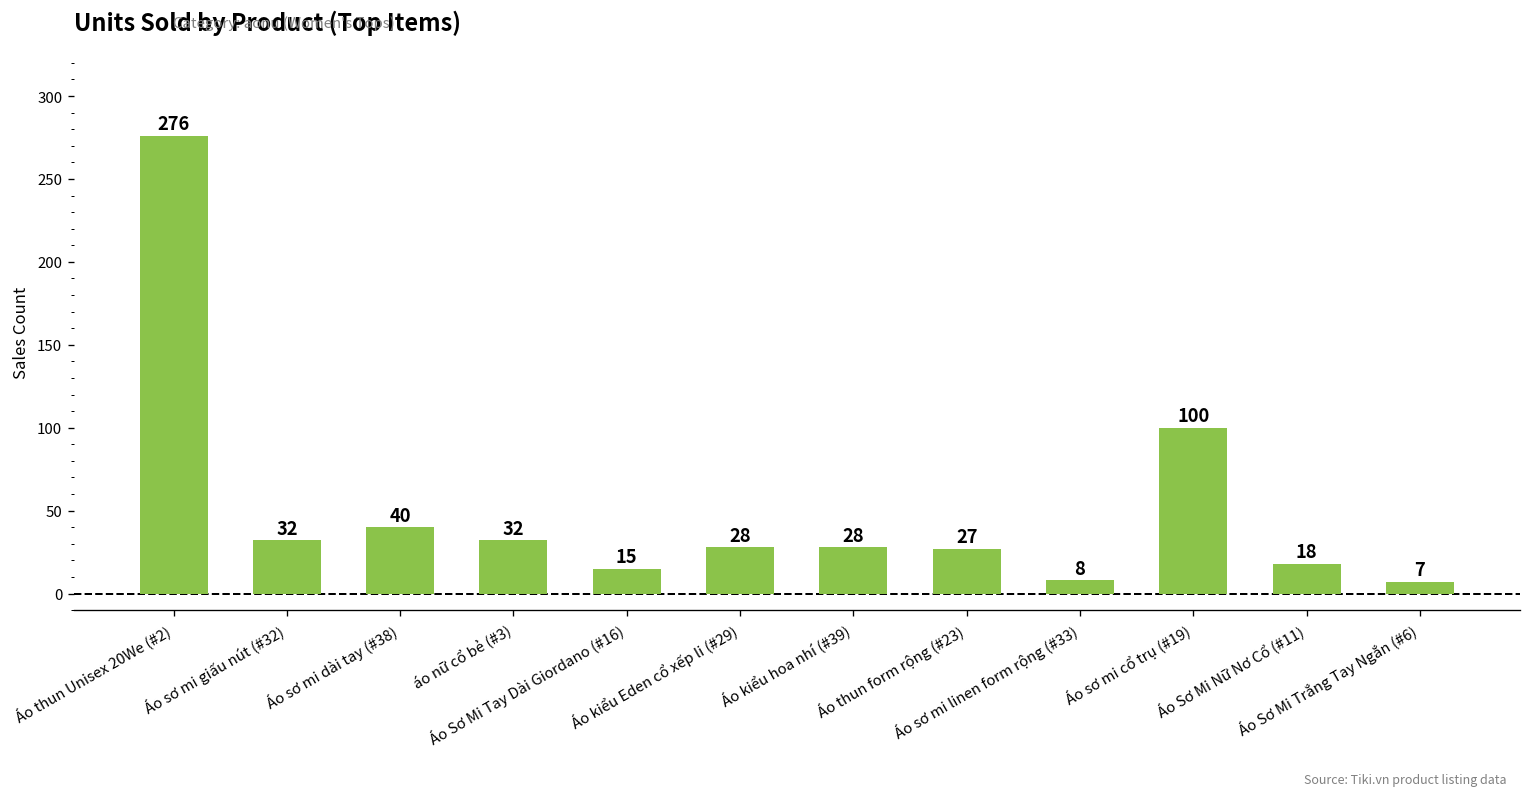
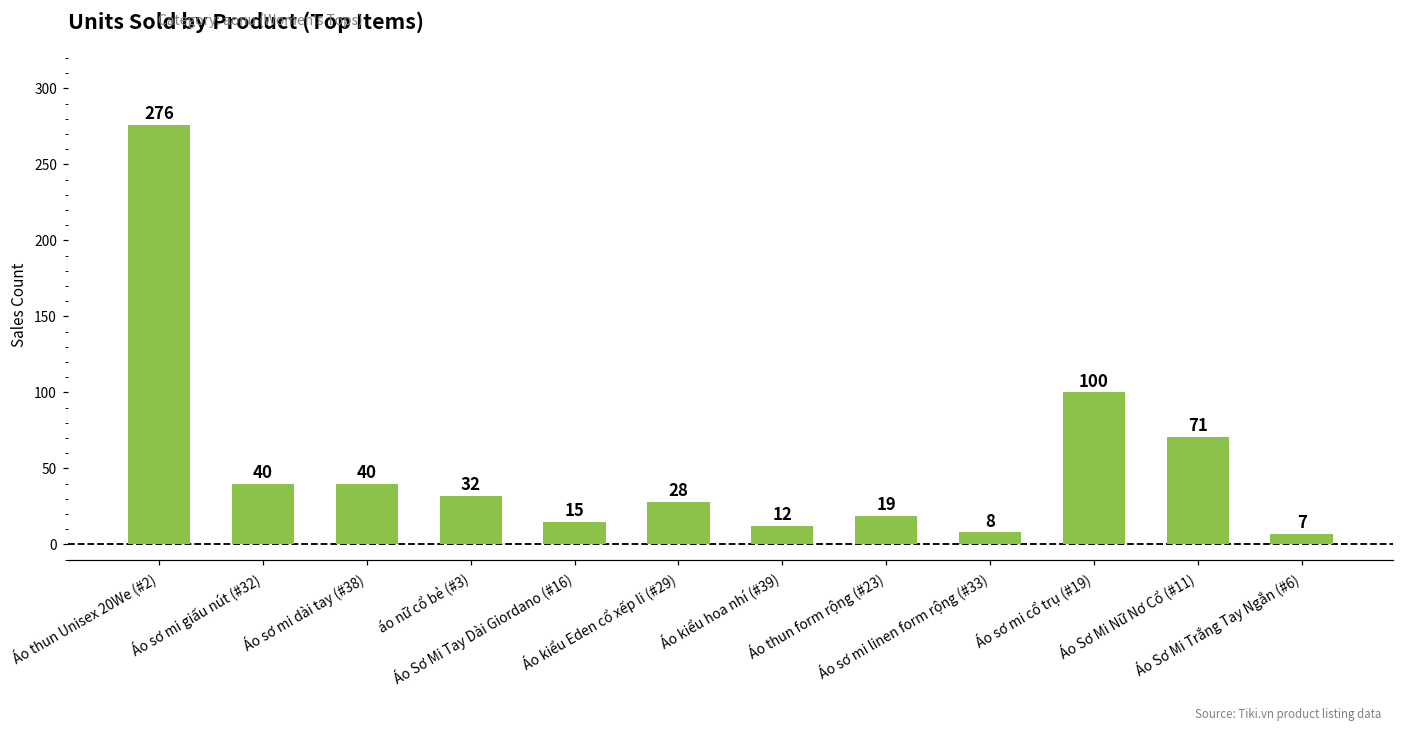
Áo sơ mi giấu nút (#32): 32 -> 40
Áo kiểu hoa nhí (#39): 28 -> 12
Áo thun form rộng (#23): 27 -> 19
Áo Sơ Mi Nữ Nơ Cổ (#11): 18 -> 71
